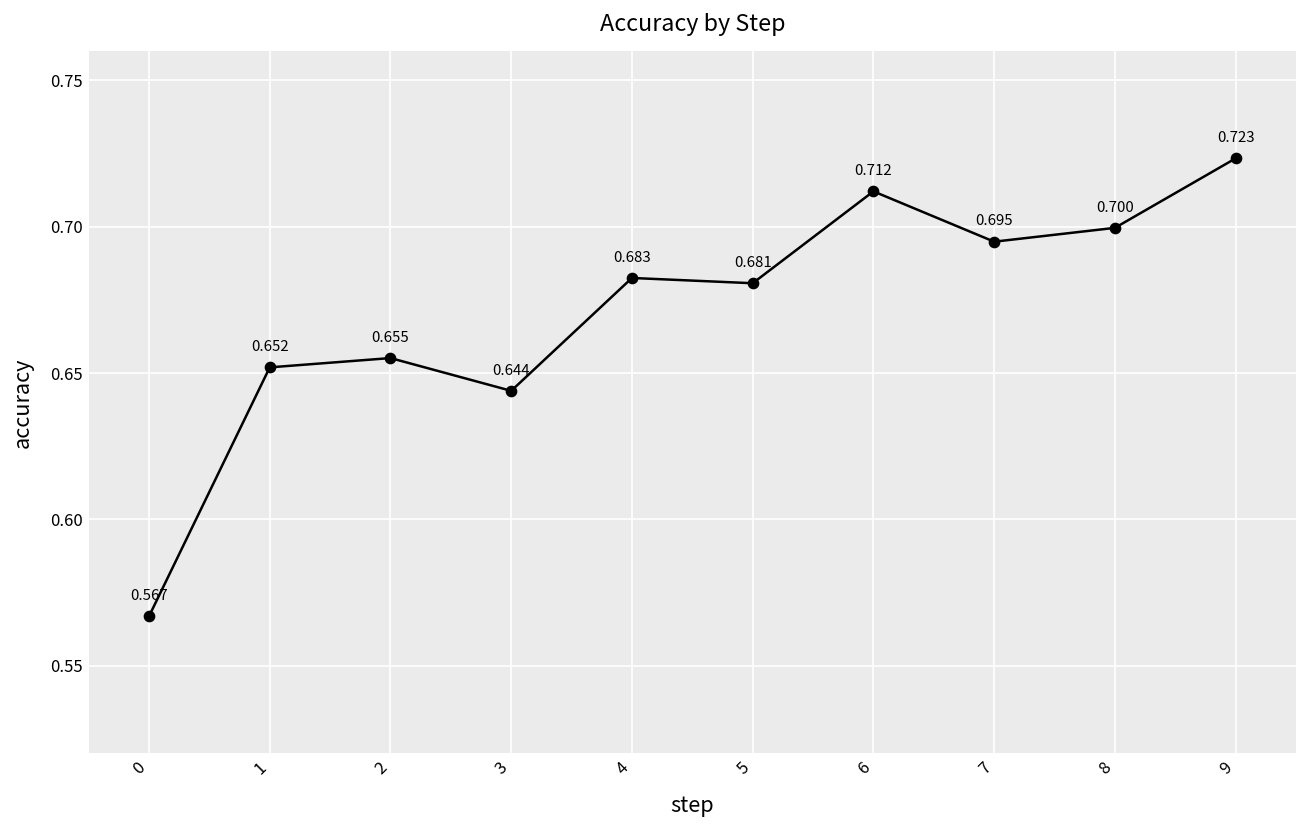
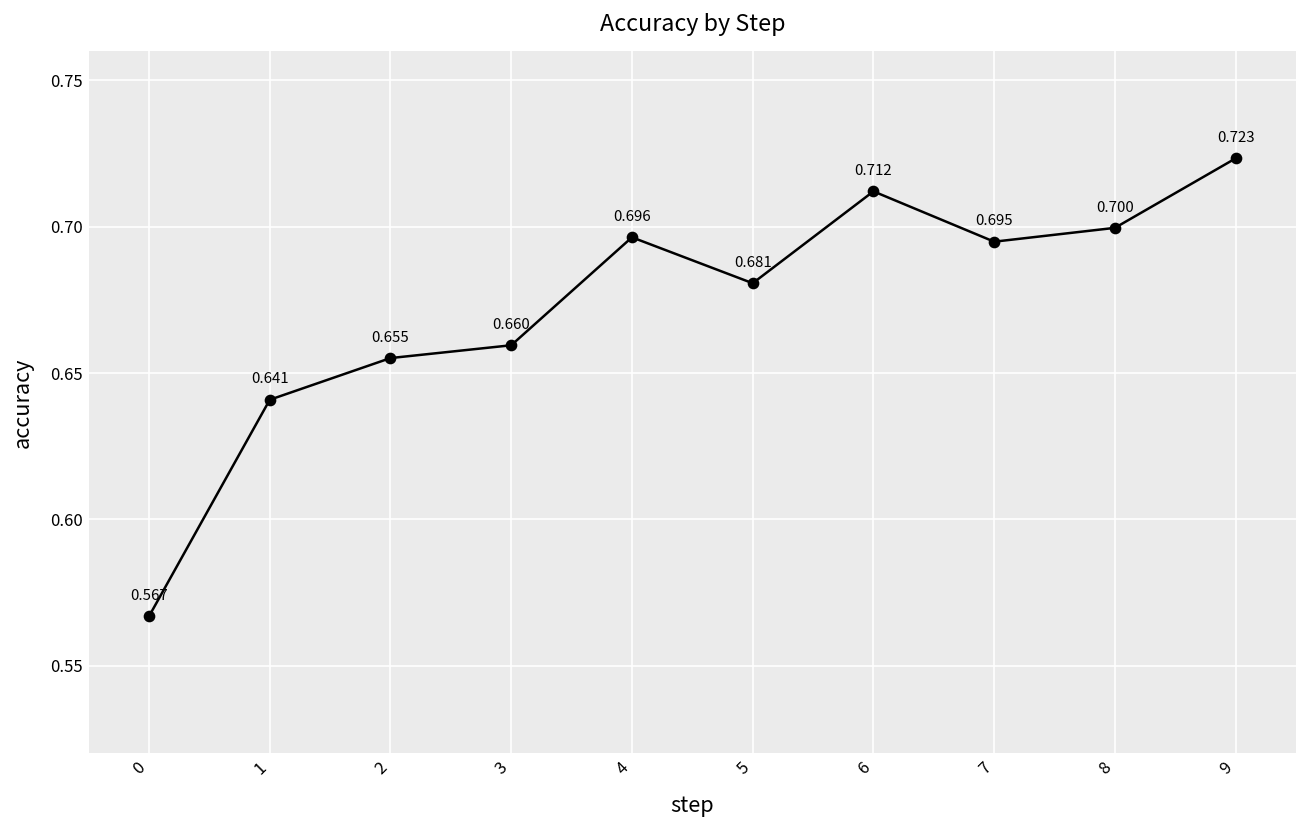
1: 0.652 -> 0.641
3: 0.644 -> 0.660
4: 0.683 -> 0.696
